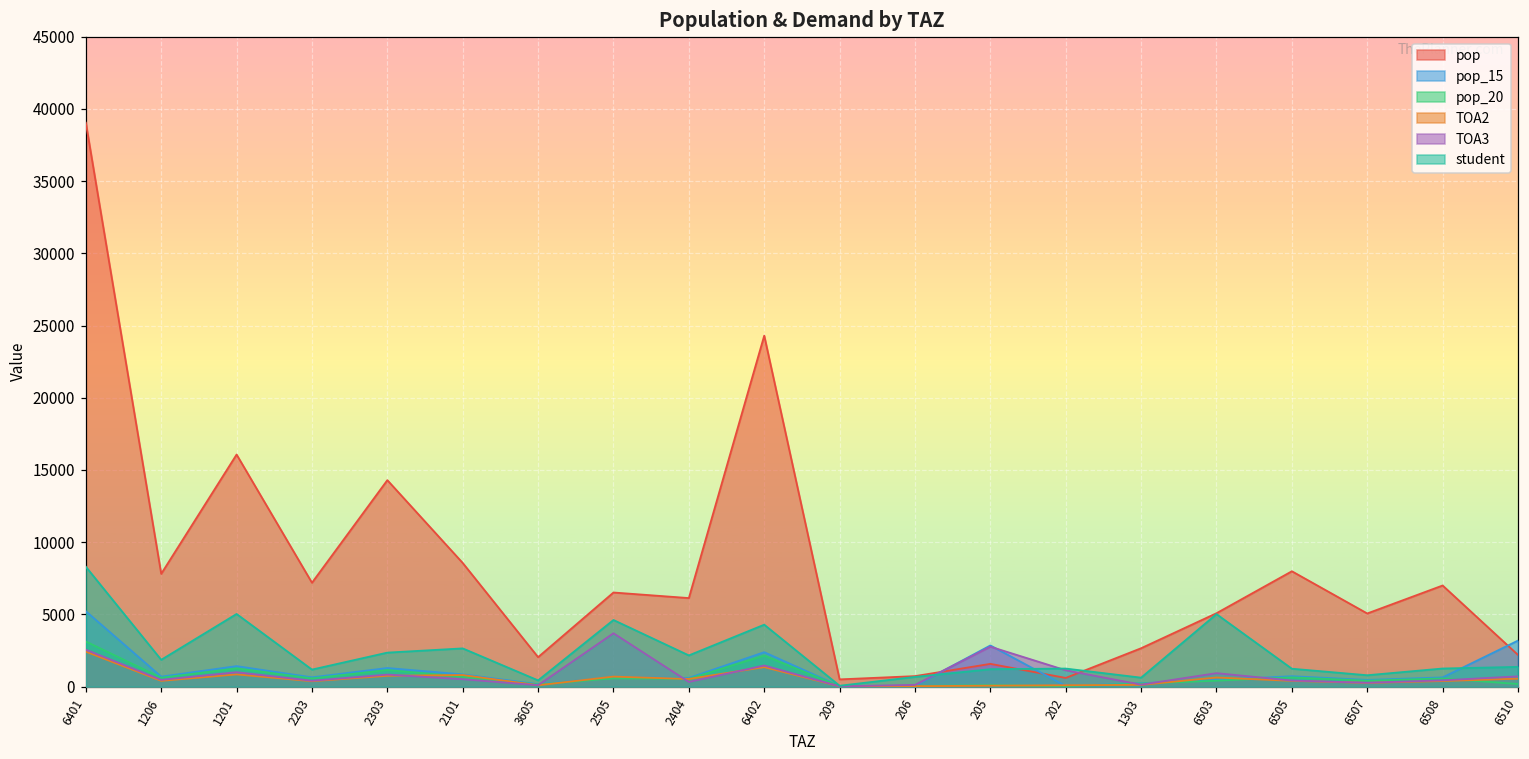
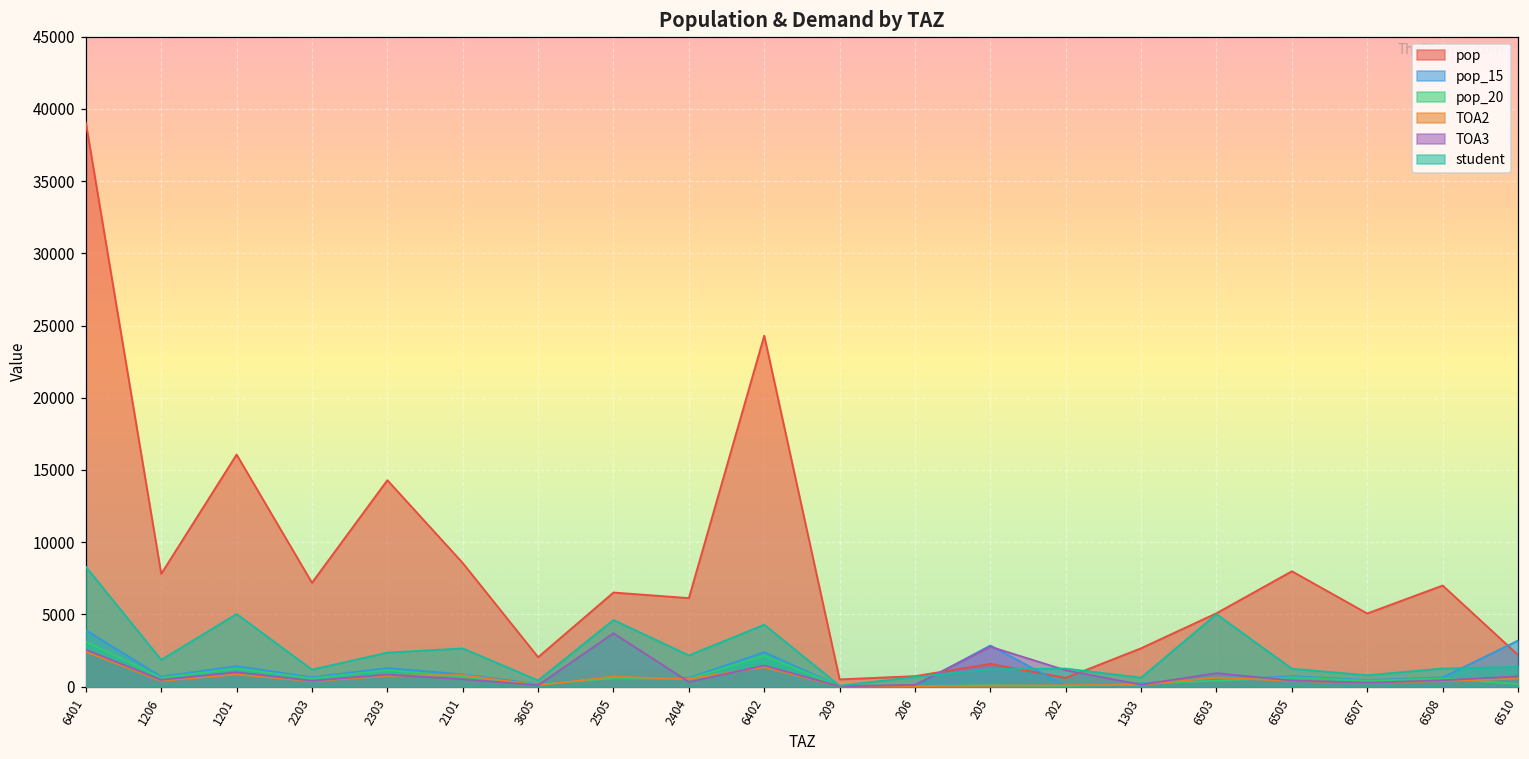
pop_15, 6401: 5200 -> 3900
